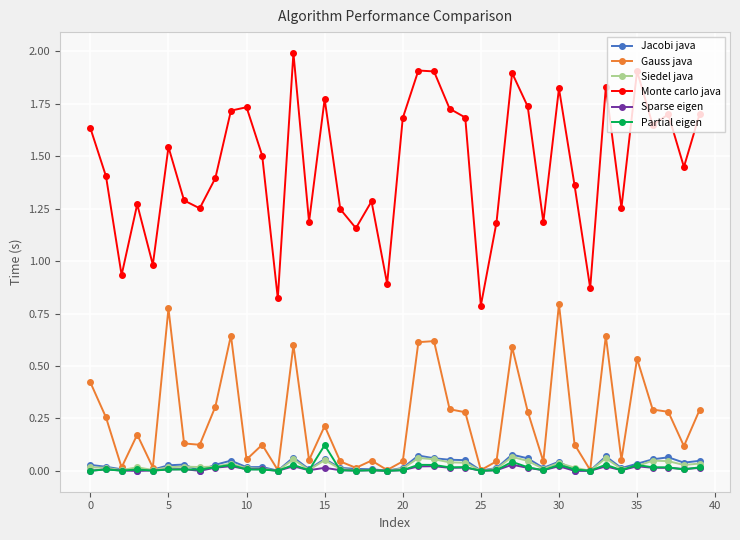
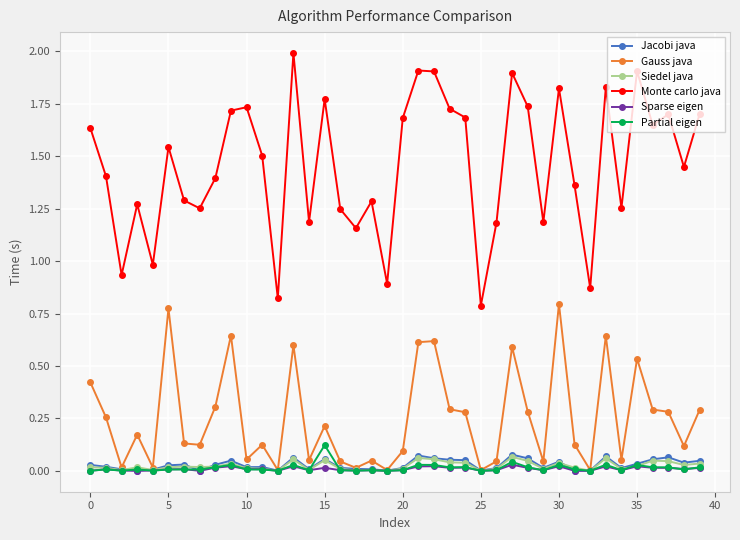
Gauss java, 20: 0.05 -> 0.09
